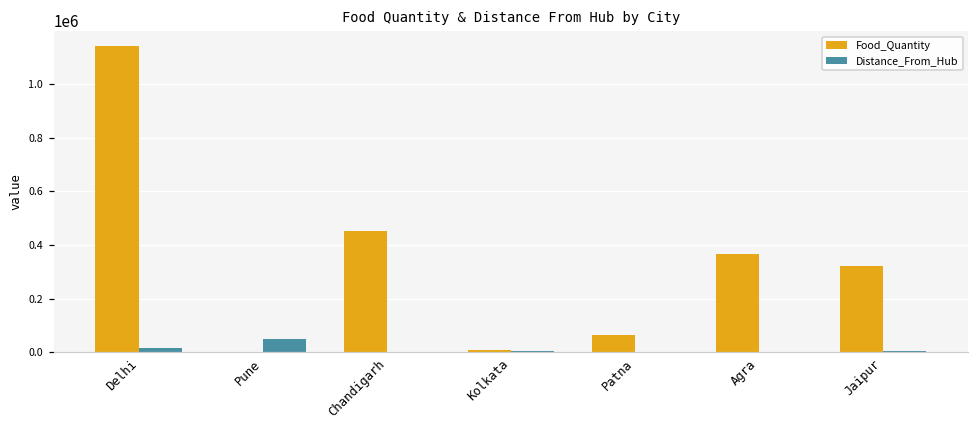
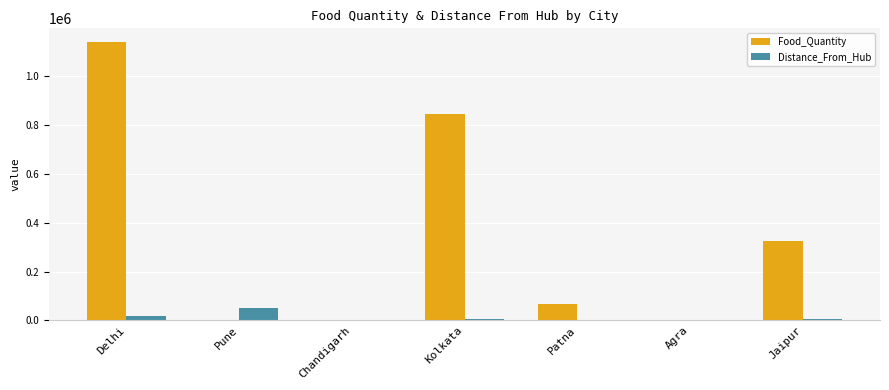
Food_Quantity, Chandigarh: 450000 -> 0
Food_Quantity, Kolkata: 10000 -> 850000
Food_Quantity, Agra: 370000 -> 0
